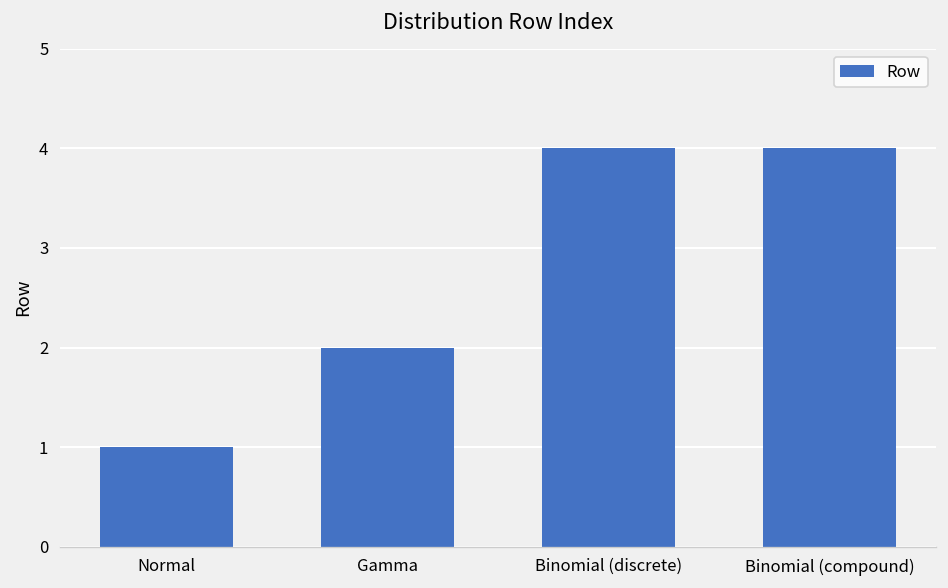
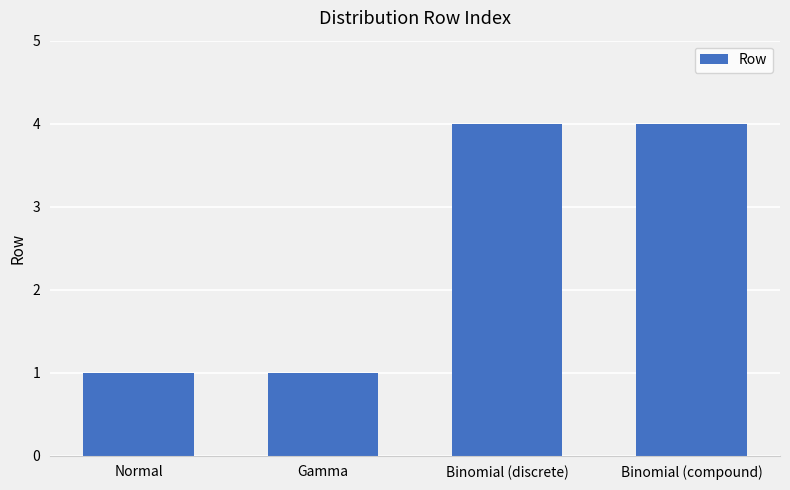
Gamma: 2 -> 1
